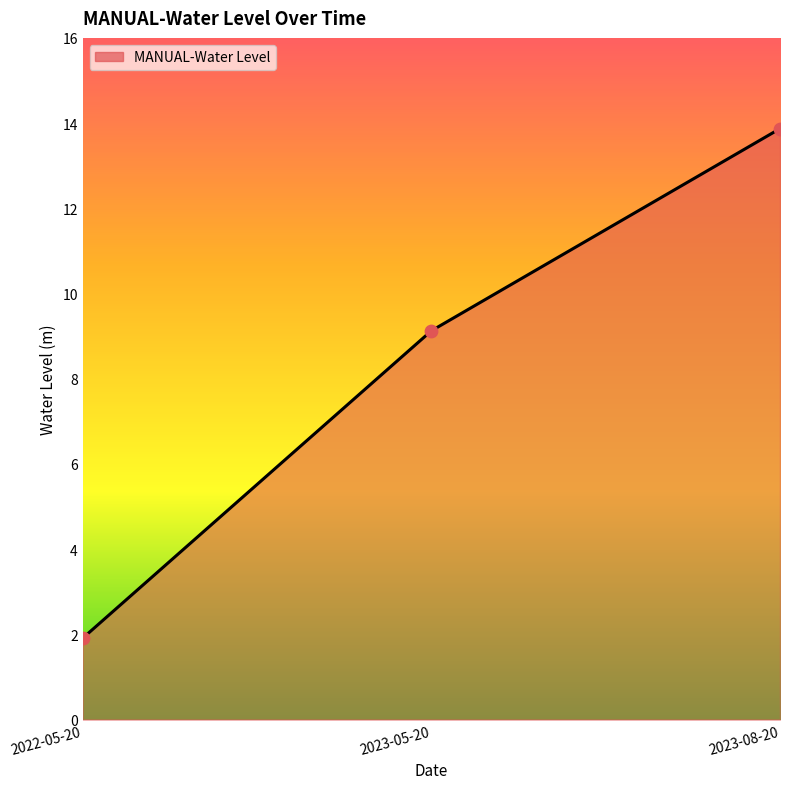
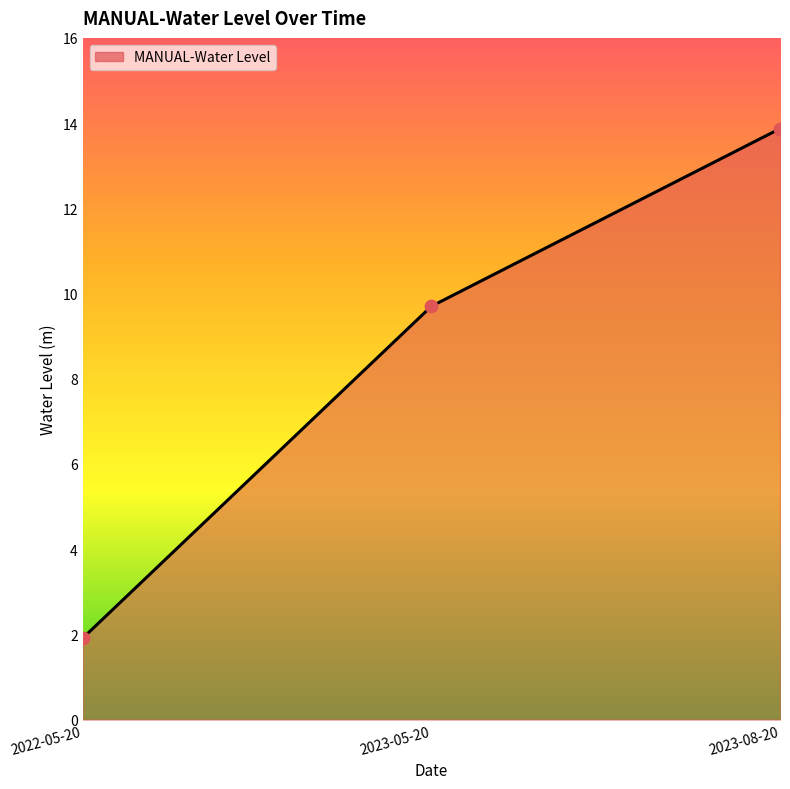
2023-05-20: 9.1 -> 9.7
